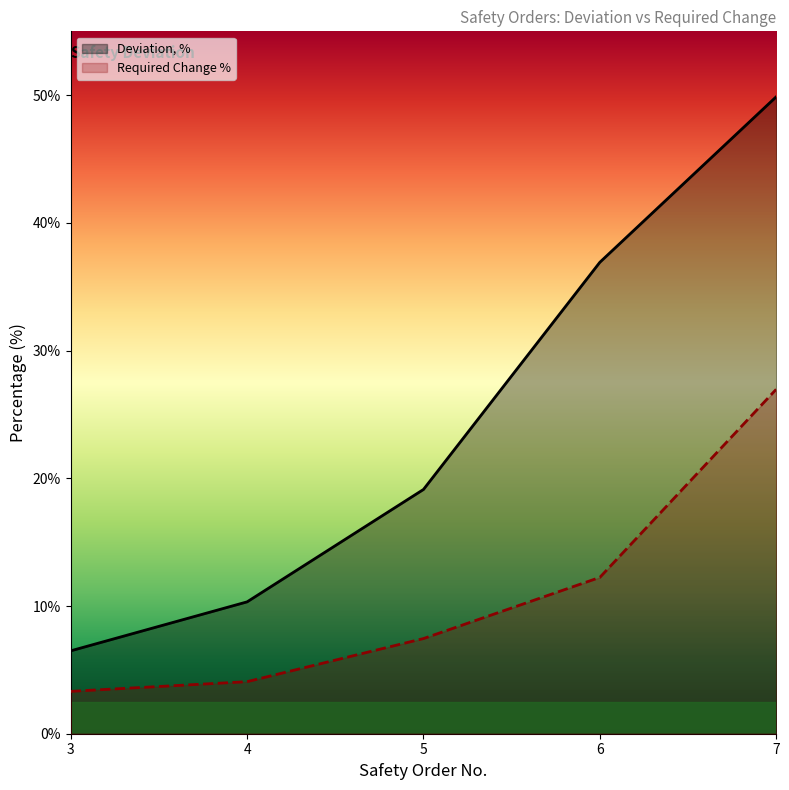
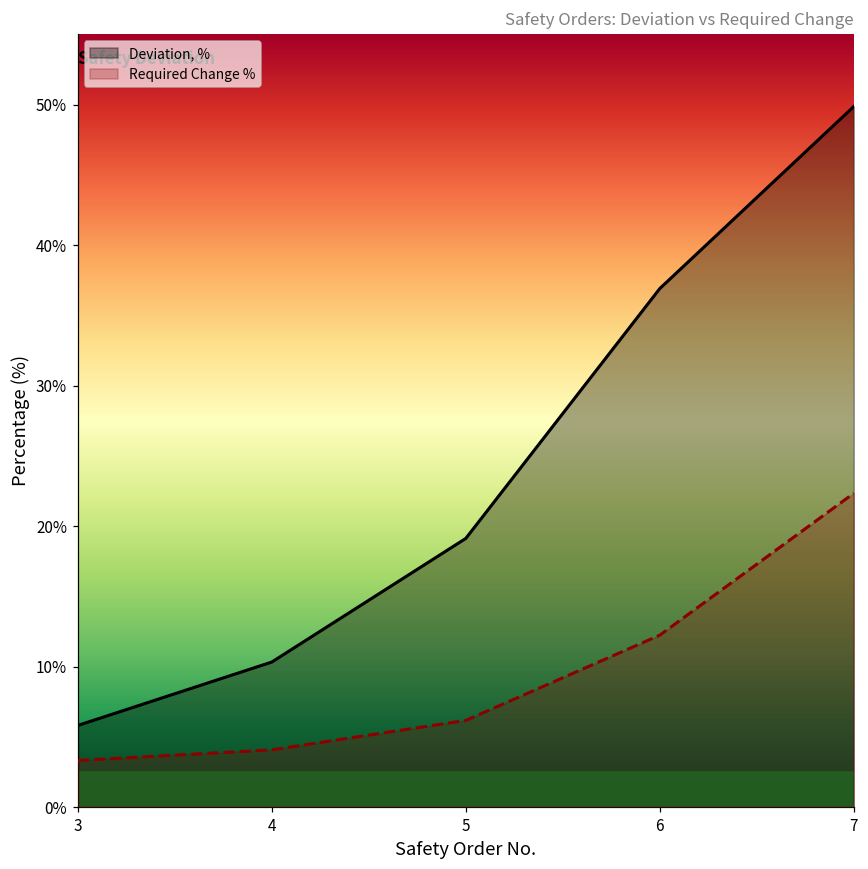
Deviation, %, 3: 6.5% -> 5.8%
Required Change %, 5: 7.5% -> 6.2%
Required Change %, 7: 27.0% -> 22.3%
